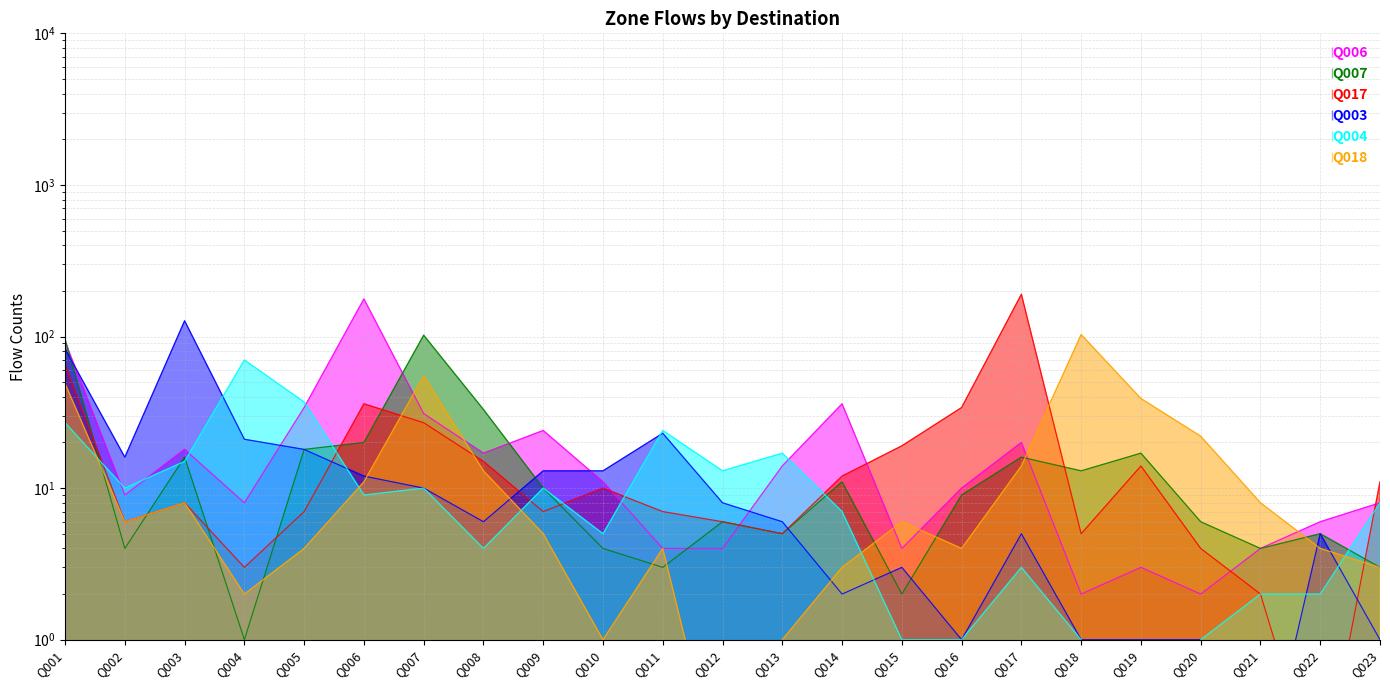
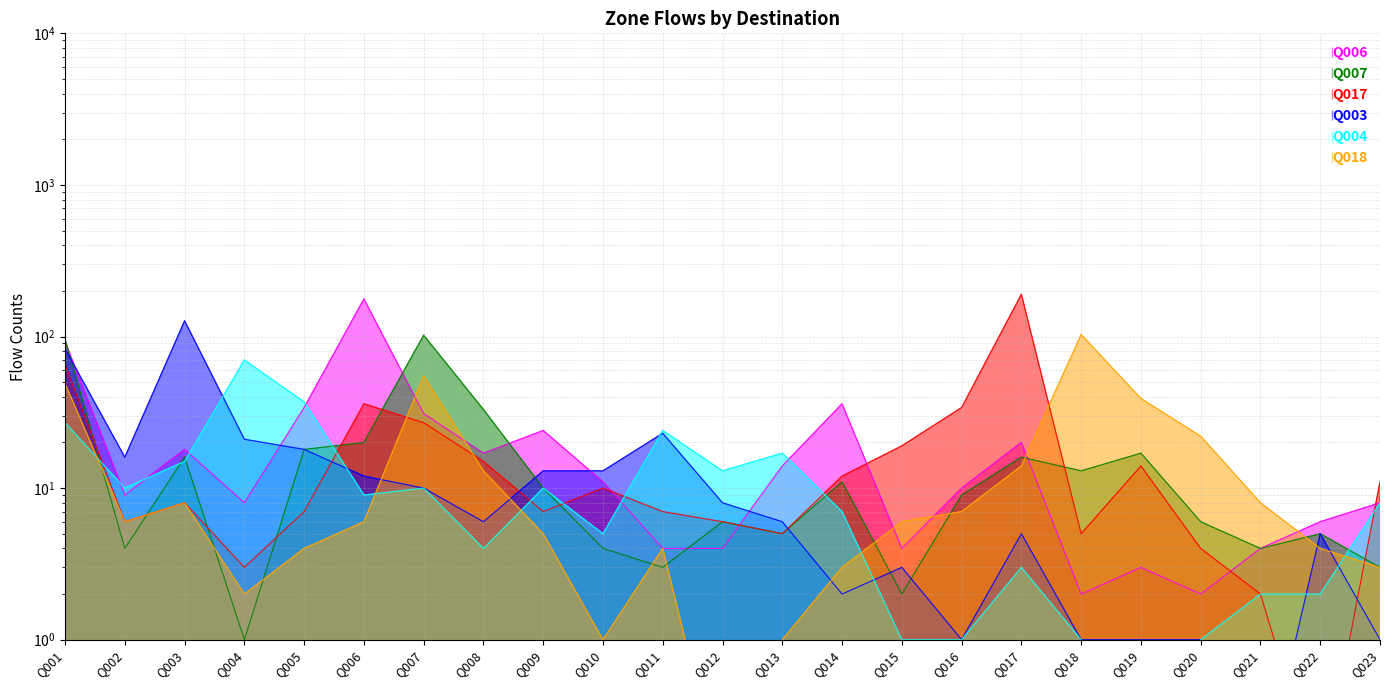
Q018, Q006: 11 -> 6
Q018, Q016: 4 -> 7
